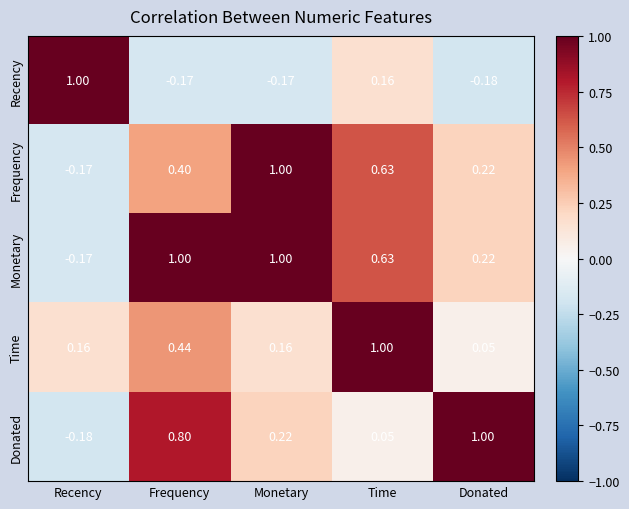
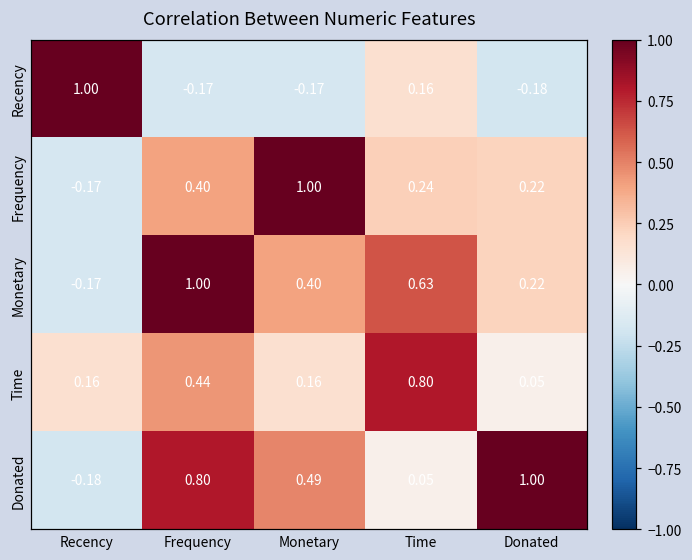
Frequency, Time: 0.63 -> 0.24
Monetary, Monetary: 1.00 -> 0.40
Time, Time: 1.00 -> 0.80
Donated, Monetary: 0.22 -> 0.49
